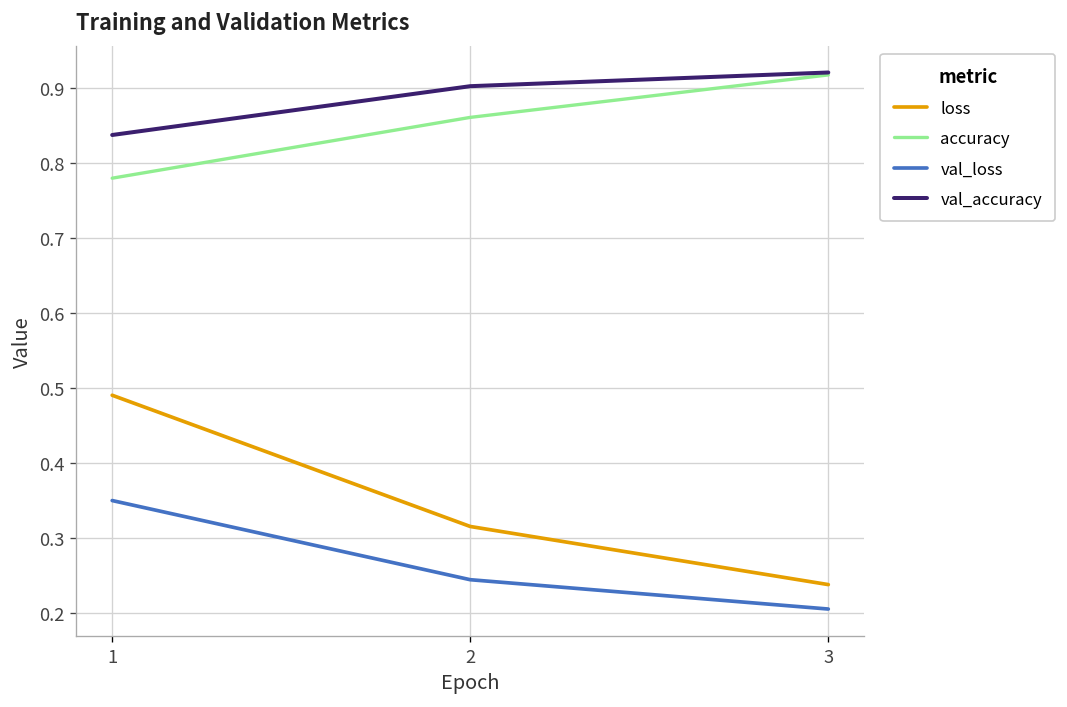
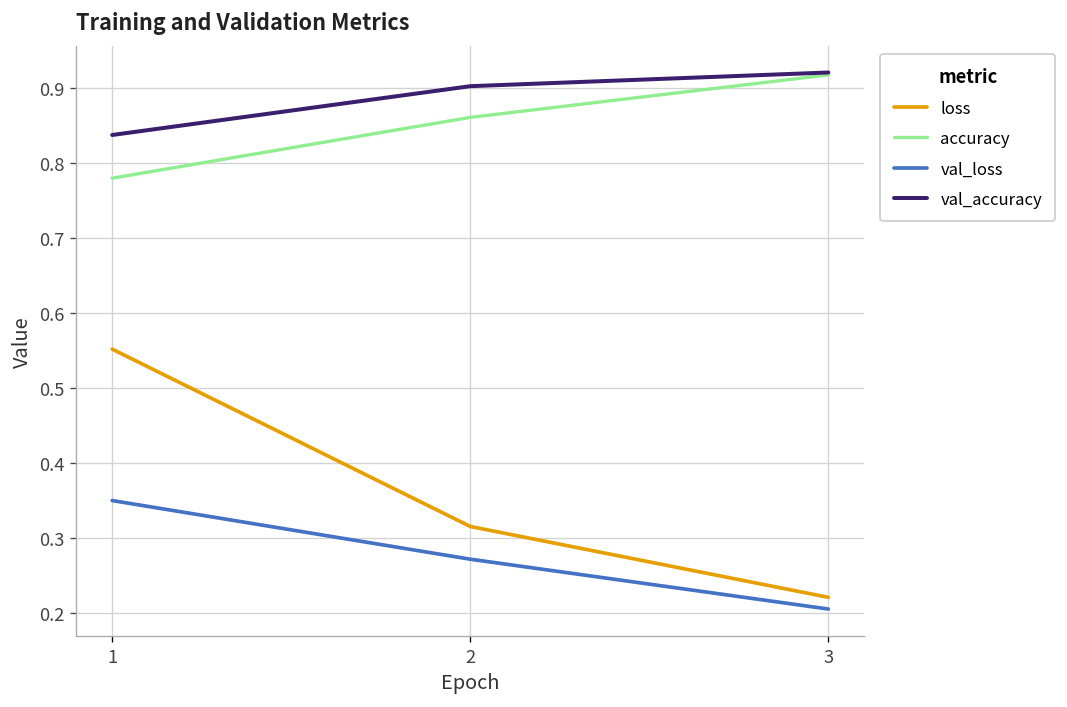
loss, 1: 0.49 -> 0.55
val_loss, 2: 0.24 -> 0.27
loss, 3: 0.24 -> 0.22
